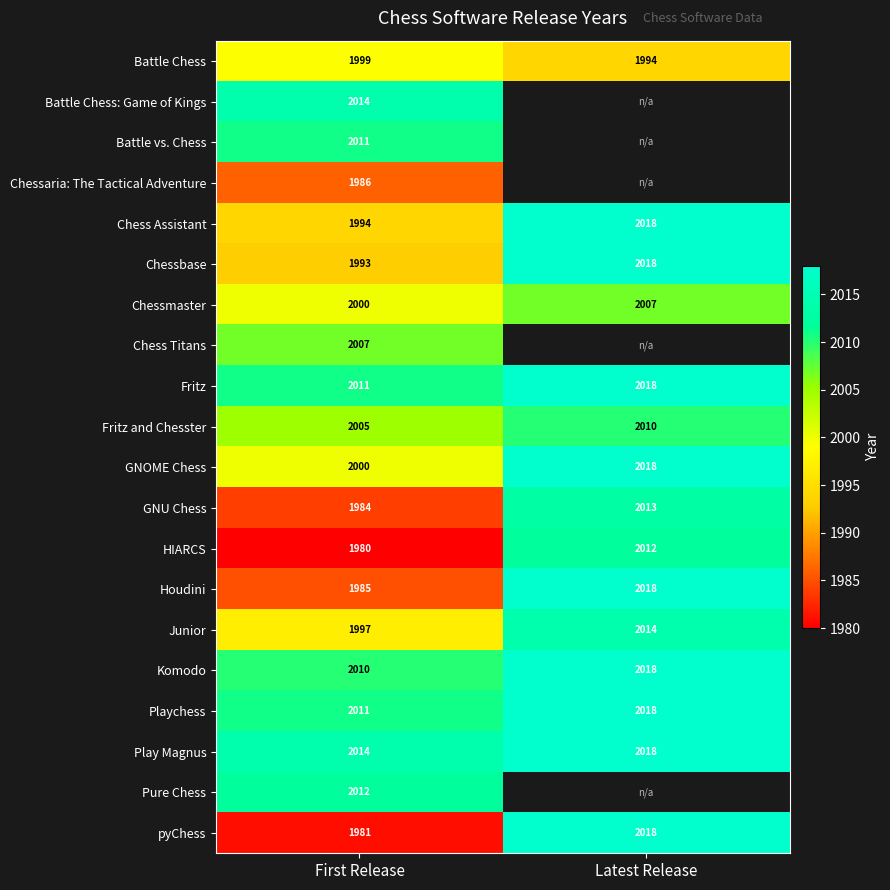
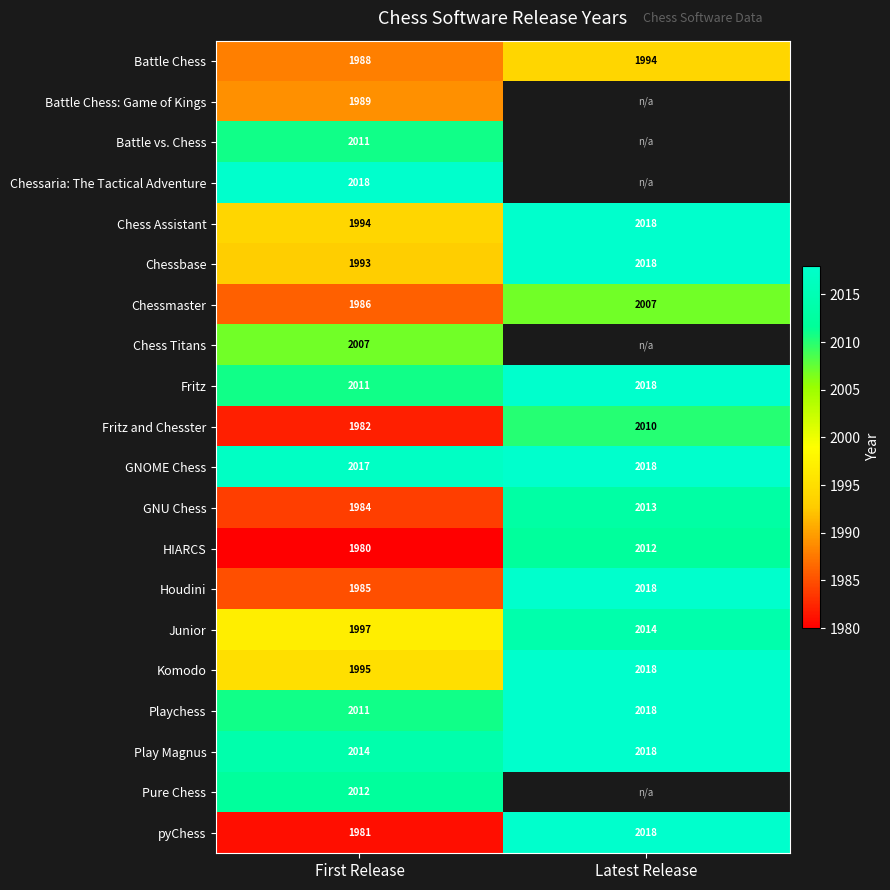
Battle Chess, First Release: 1999 -> 1988
Battle Chess: Game of Kings, First Release: 2014 -> 1989
Chessaria: The Tactical Adventure, First Release: 1986 -> 2018
Chessmaster, First Release: 2000 -> 1986
Fritz and Chesster, First Release: 2005 -> 1982
GNOME Chess, First Release: 2000 -> 2017
Komodo, First Release: 2010 -> 1995
